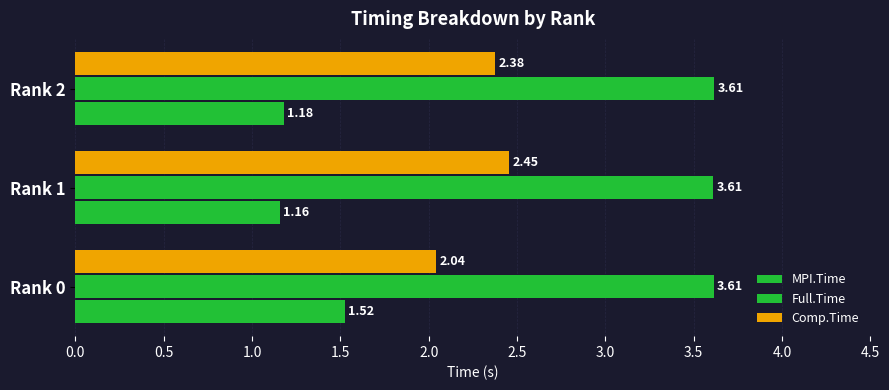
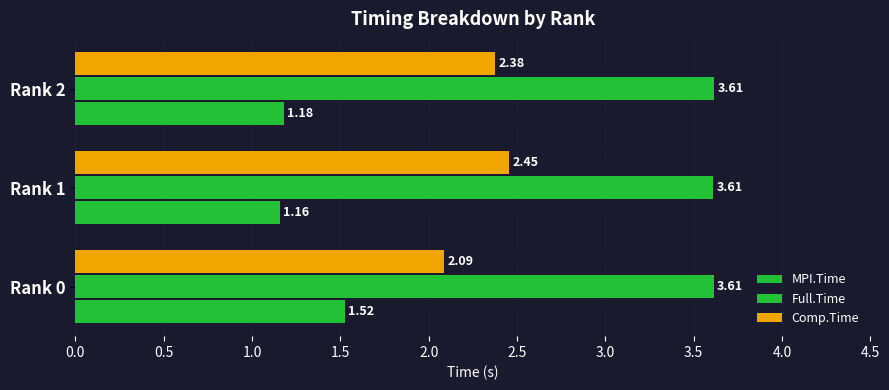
Comp.Time, Rank 0: 2.04 -> 2.09
